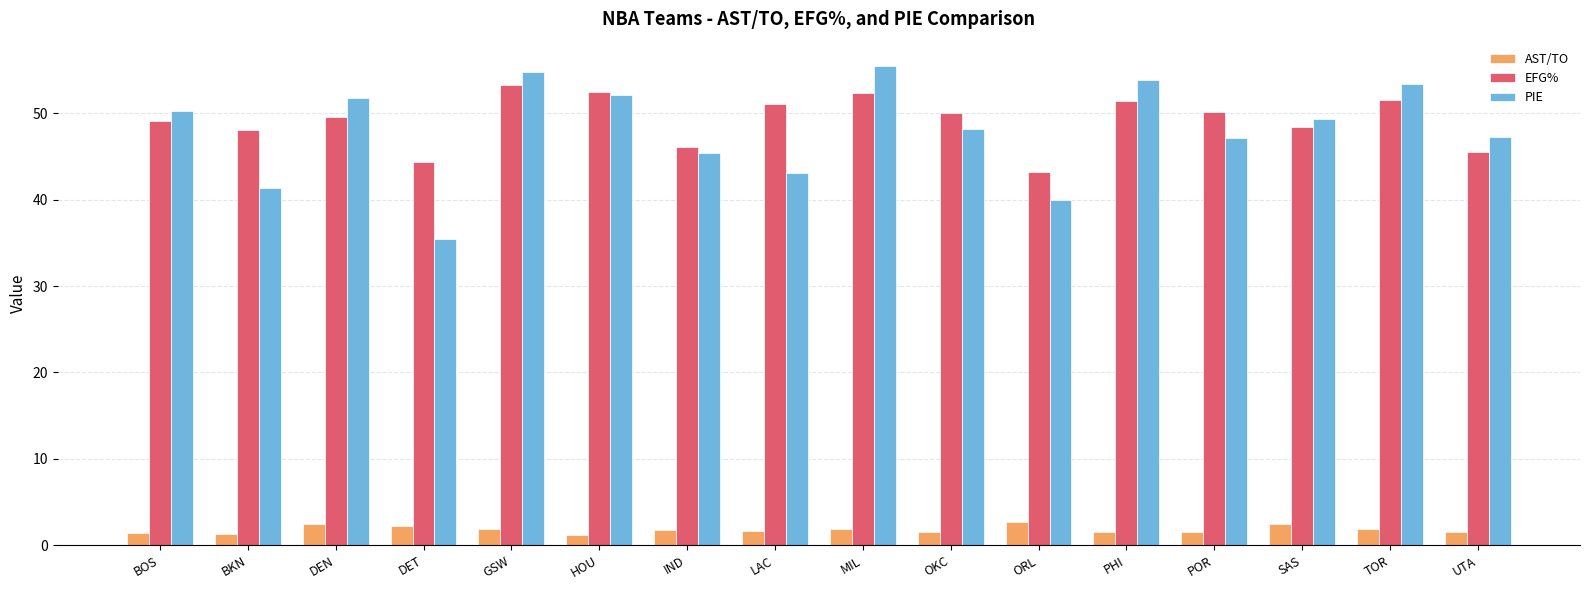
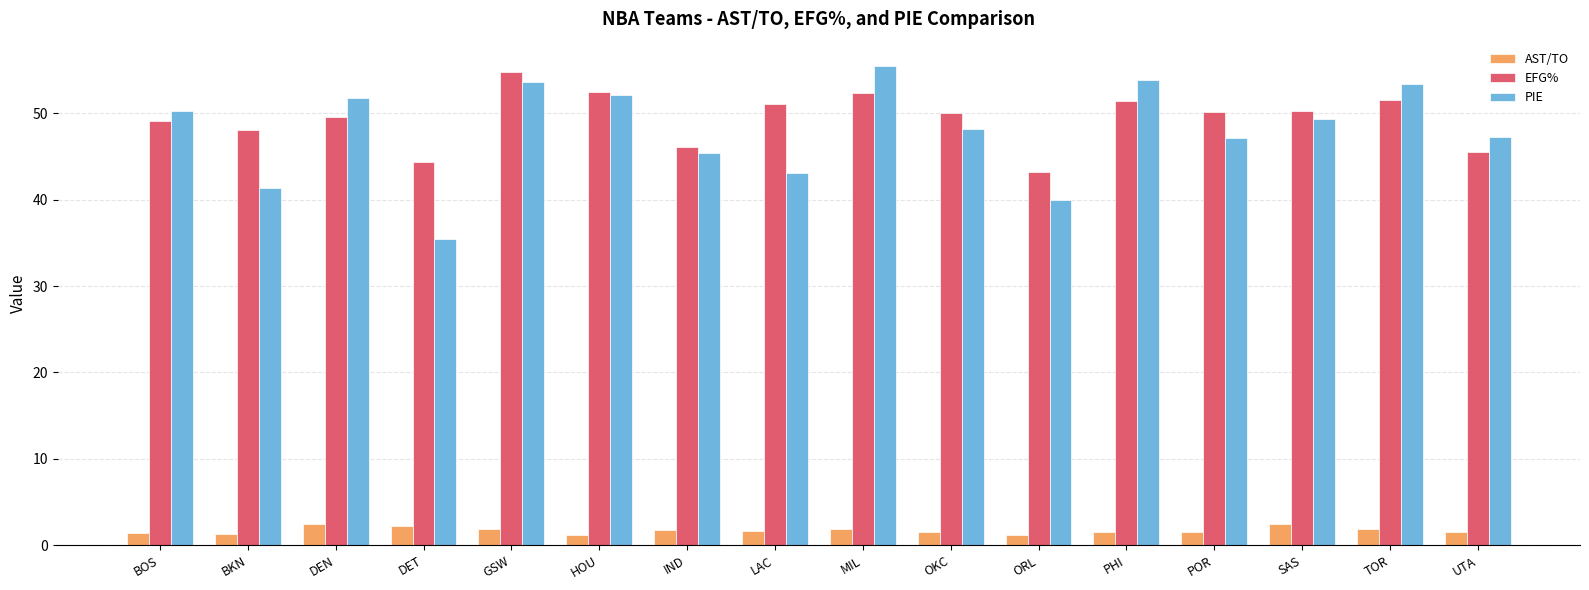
EFG%, GSW: 53 -> 55
PIE, GSW: 55 -> 54
AST/TO, ORL: 3 -> 1
EFG%, SAS: 48 -> 50
